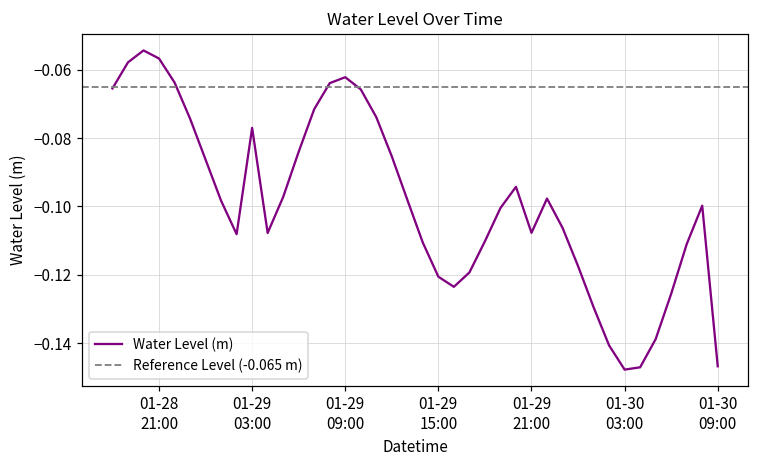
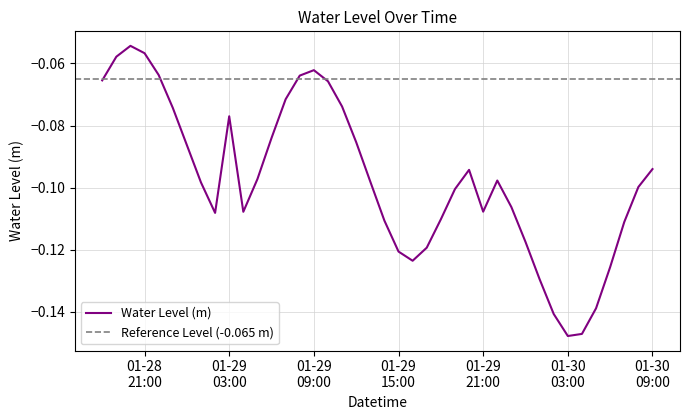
01-30 09:00: -0.147 -> -0.094
